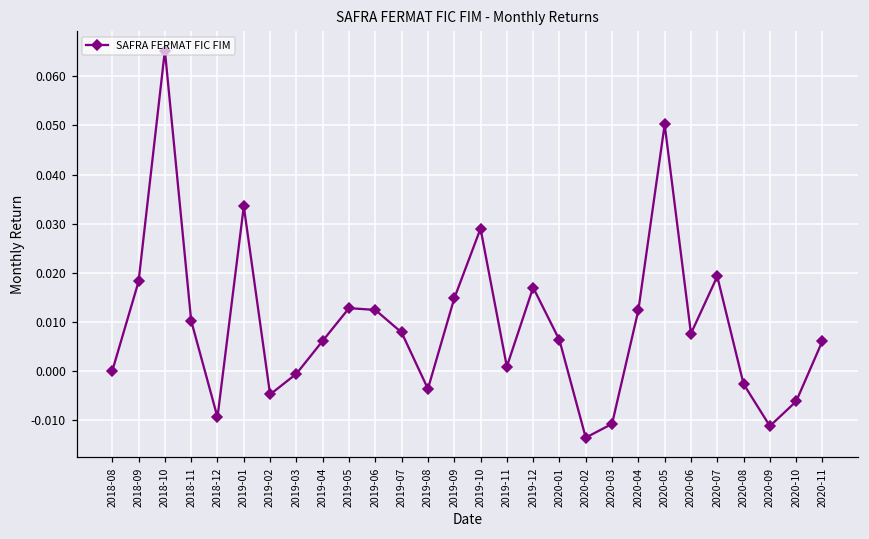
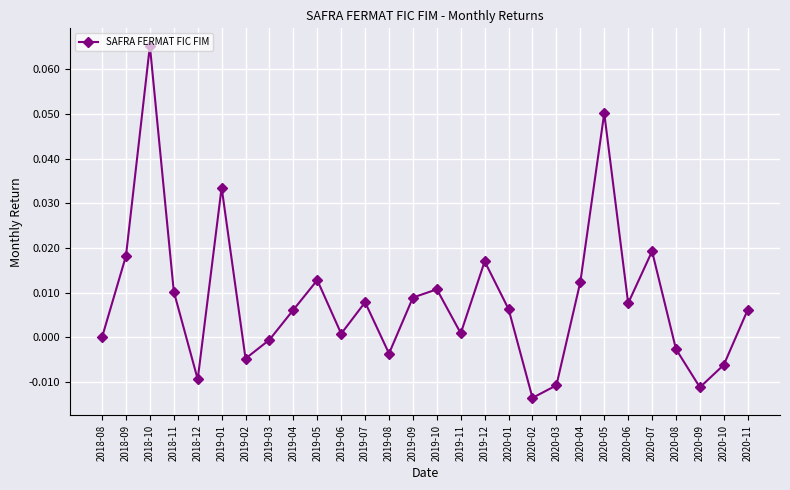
2019-06: 0.012 -> 0.001
2019-09: 0.015 -> 0.009
2019-10: 0.029 -> 0.011
